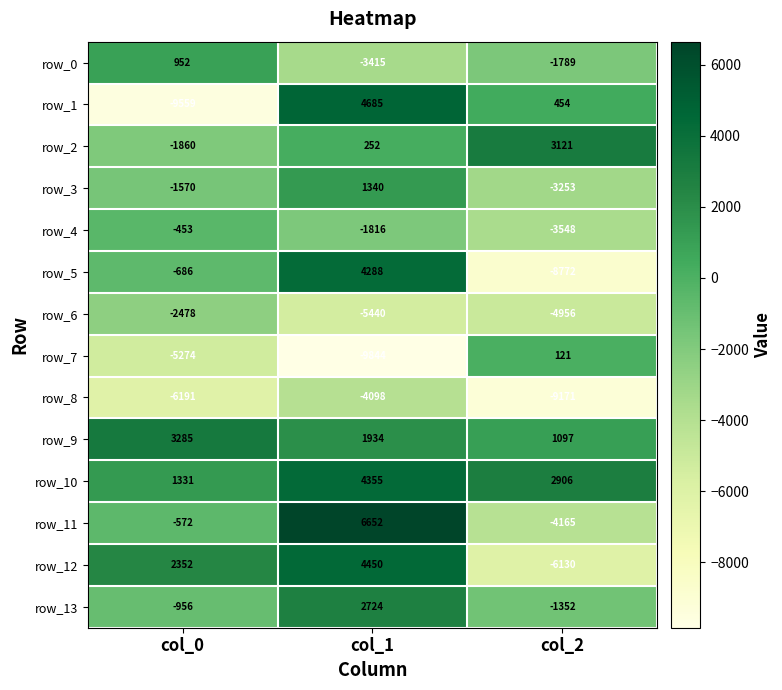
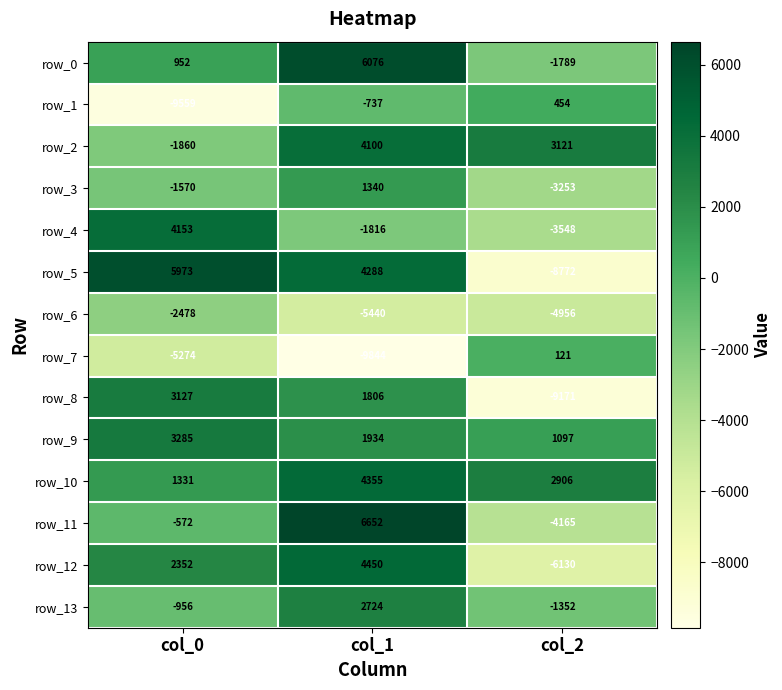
row_0, col_1: -3415 -> 6076
row_1, col_1: 4685 -> -737
row_2, col_1: 252 -> 4100
row_4, col_0: -453 -> 4153
row_5, col_0: -686 -> 5973
row_8, col_0: -6191 -> 3127
row_8, col_1: -4098 -> 1806
